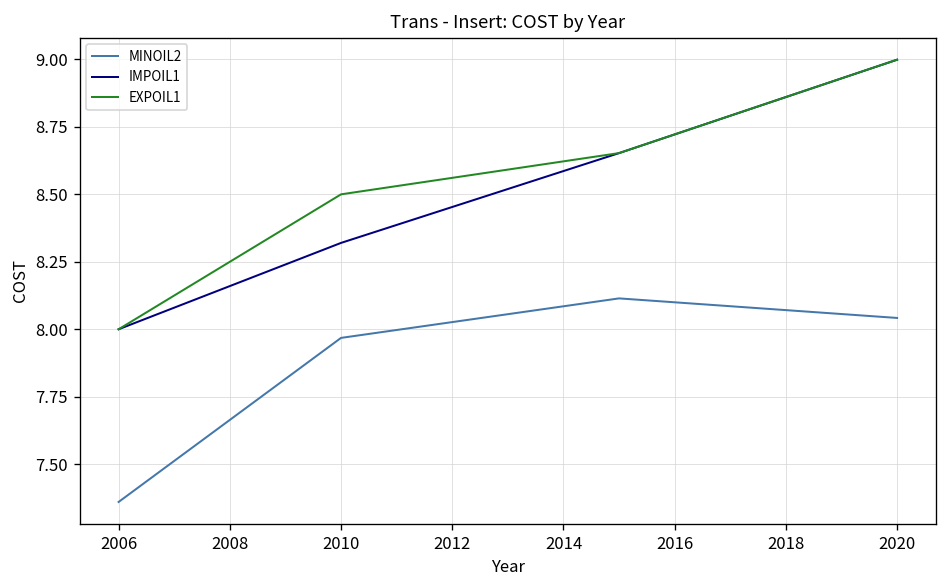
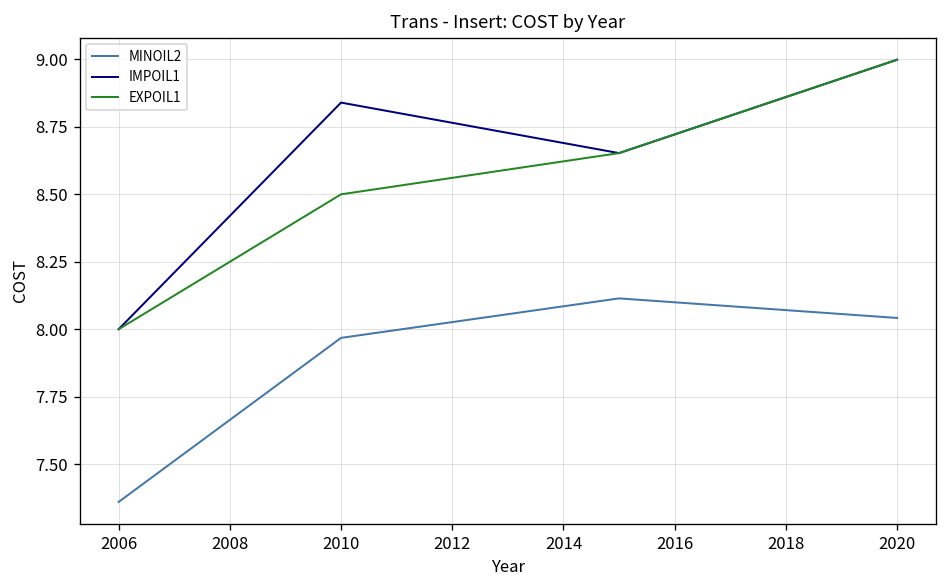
IMPOIL1, 2010: 8.32 -> 8.84
